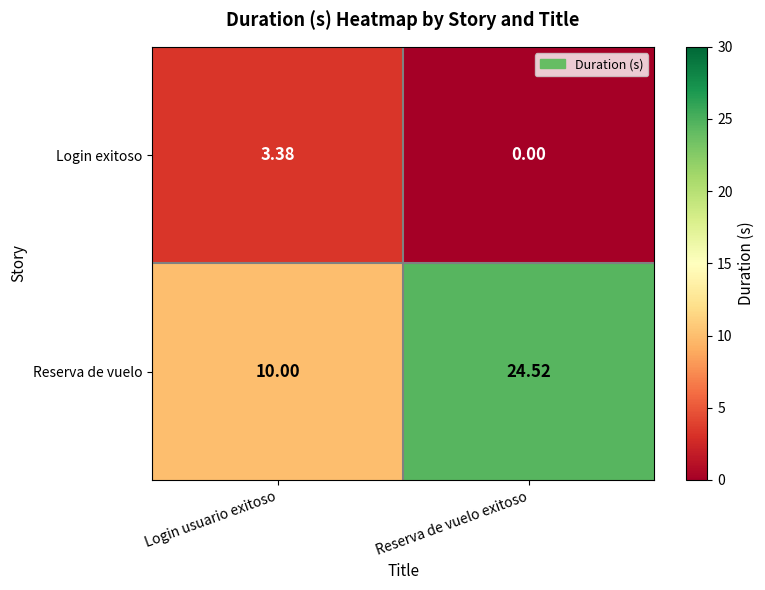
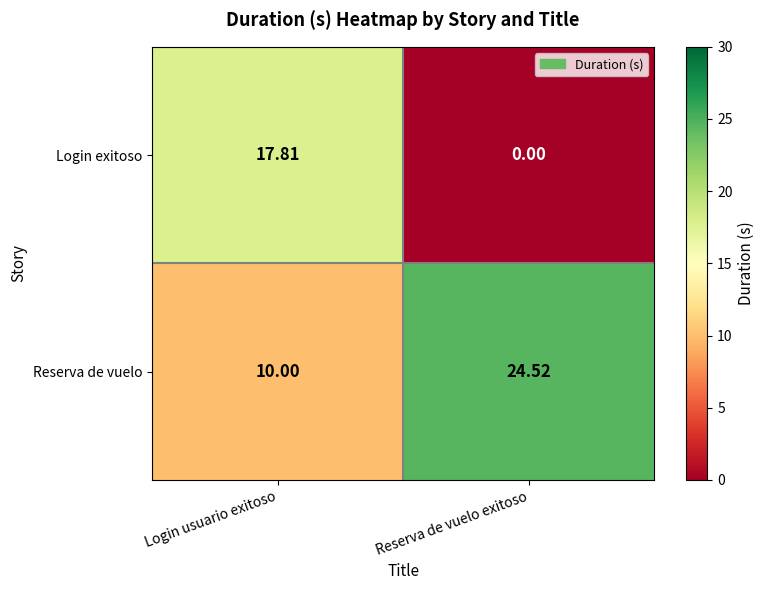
Login exitoso, Login usuario exitoso: 3.38 -> 17.81
